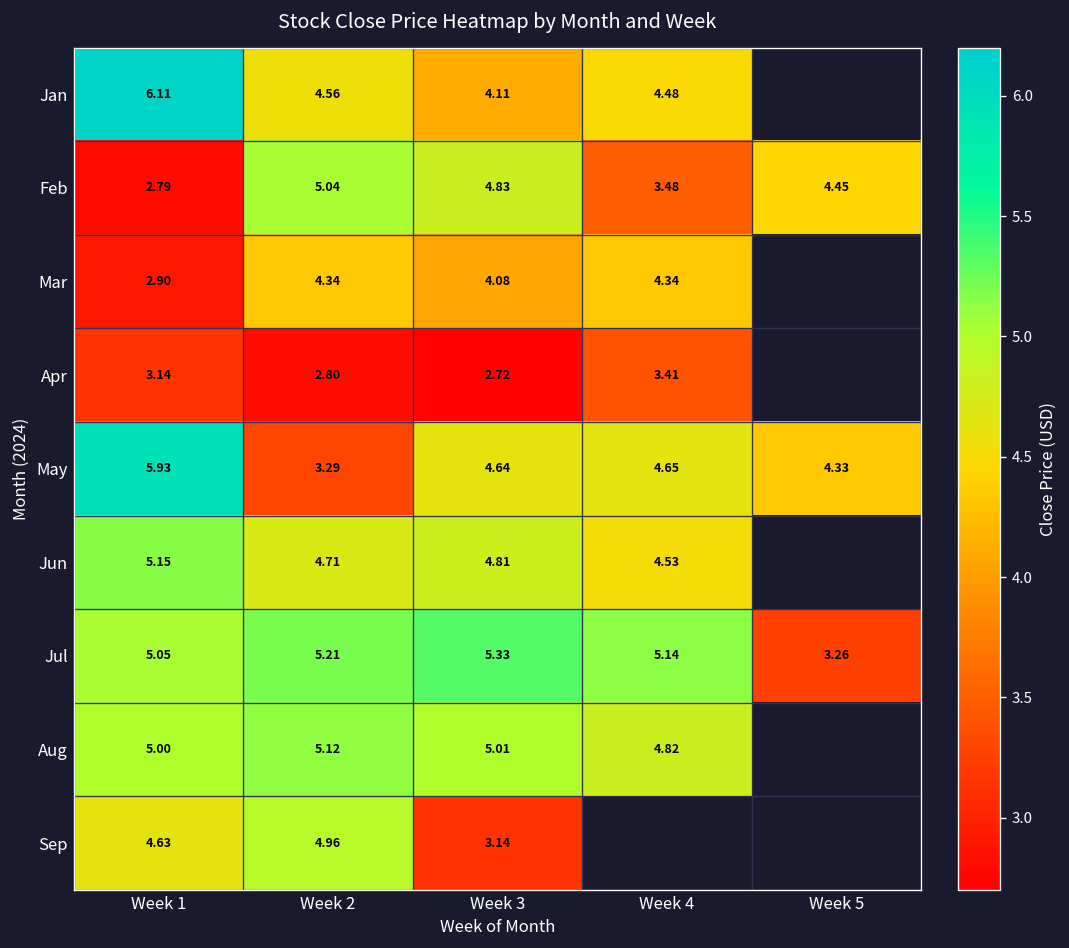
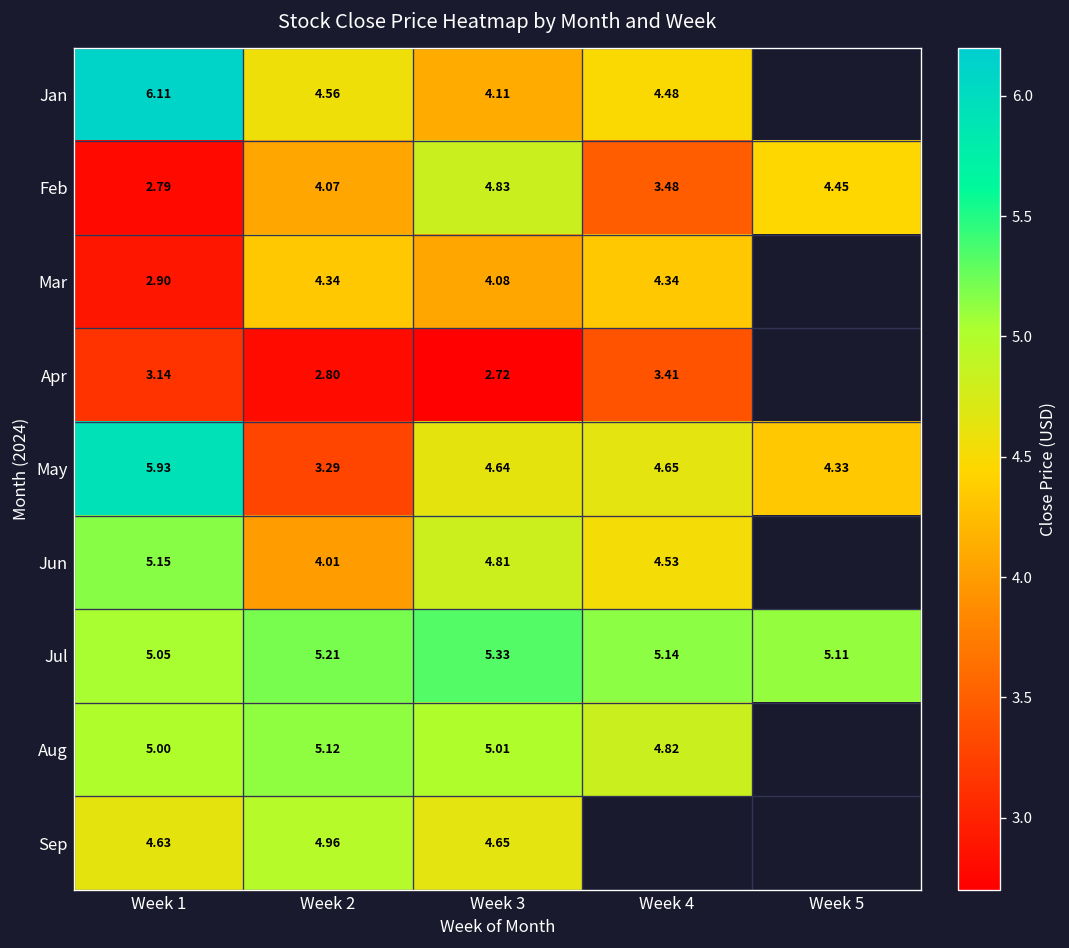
Feb, Week 2: 5.04 -> 4.07
Jun, Week 2: 4.71 -> 4.01
Jul, Week 5: 3.26 -> 5.11
Sep, Week 3: 3.14 -> 4.65
